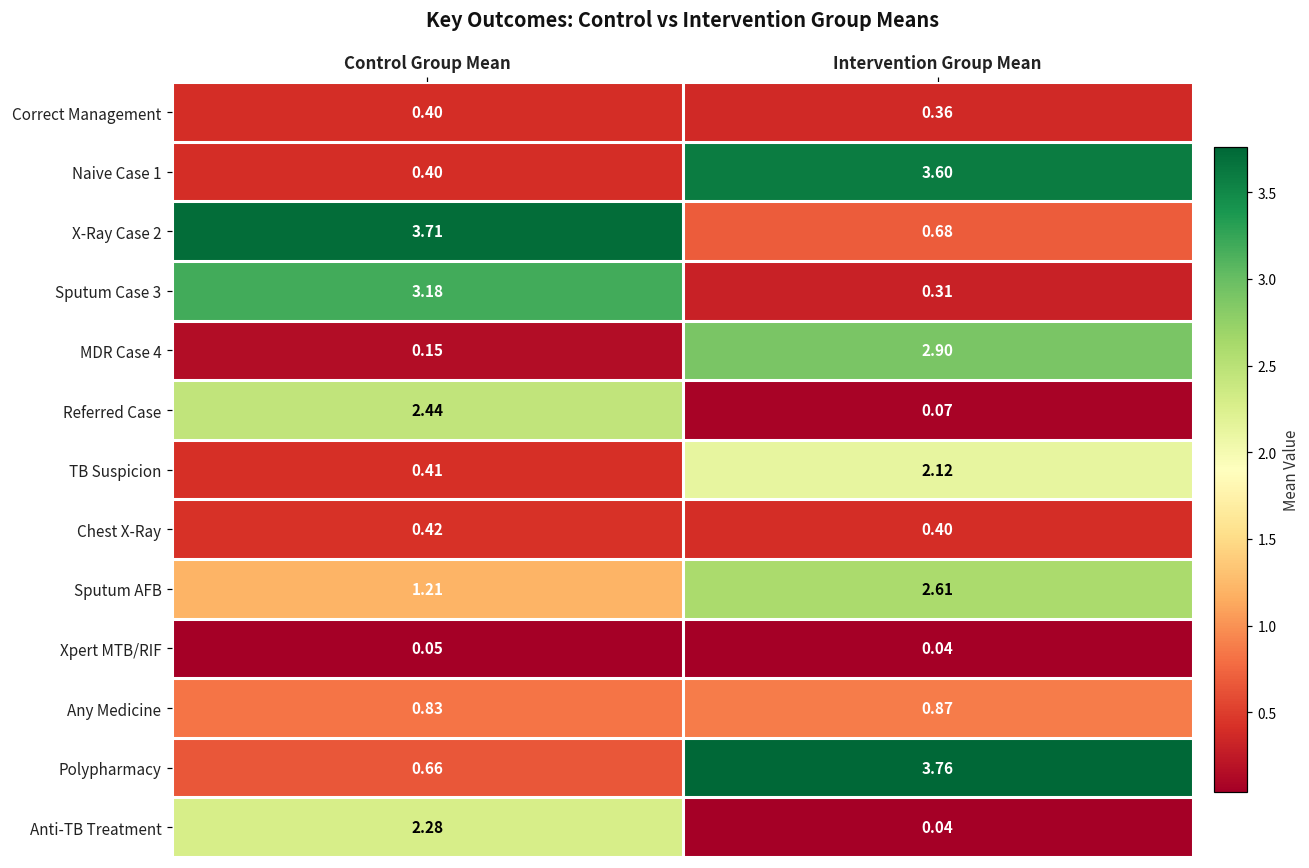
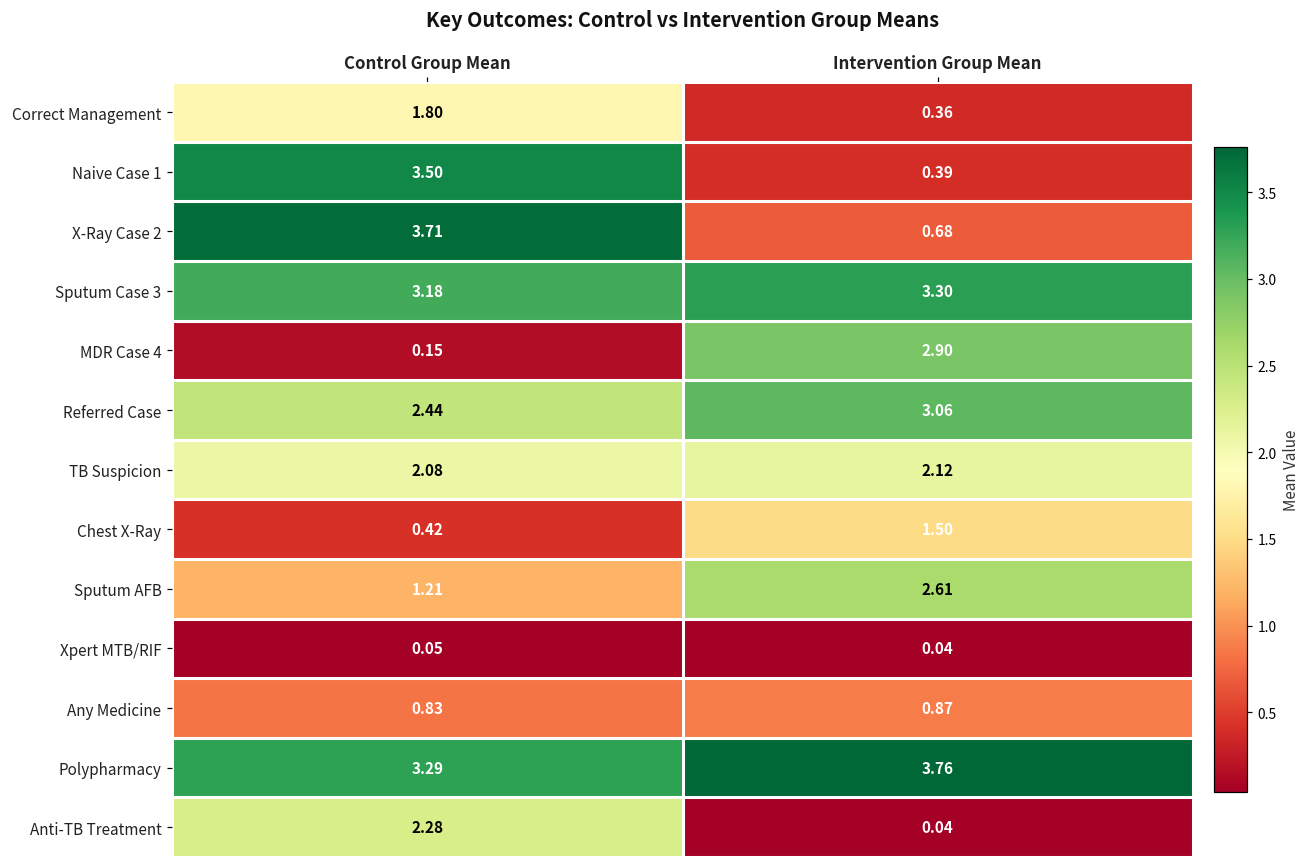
Correct Management, Control Group Mean: 0.40 -> 1.80
Naive Case 1, Control Group Mean: 0.40 -> 3.50
Naive Case 1, Intervention Group Mean: 3.60 -> 0.39
Sputum Case 3, Intervention Group Mean: 0.31 -> 3.30
Referred Case, Intervention Group Mean: 0.07 -> 3.06
TB Suspicion, Control Group Mean: 0.41 -> 2.08
Chest X-Ray, Intervention Group Mean: 0.40 -> 1.50
Polypharmacy, Control Group Mean: 0.66 -> 3.29
